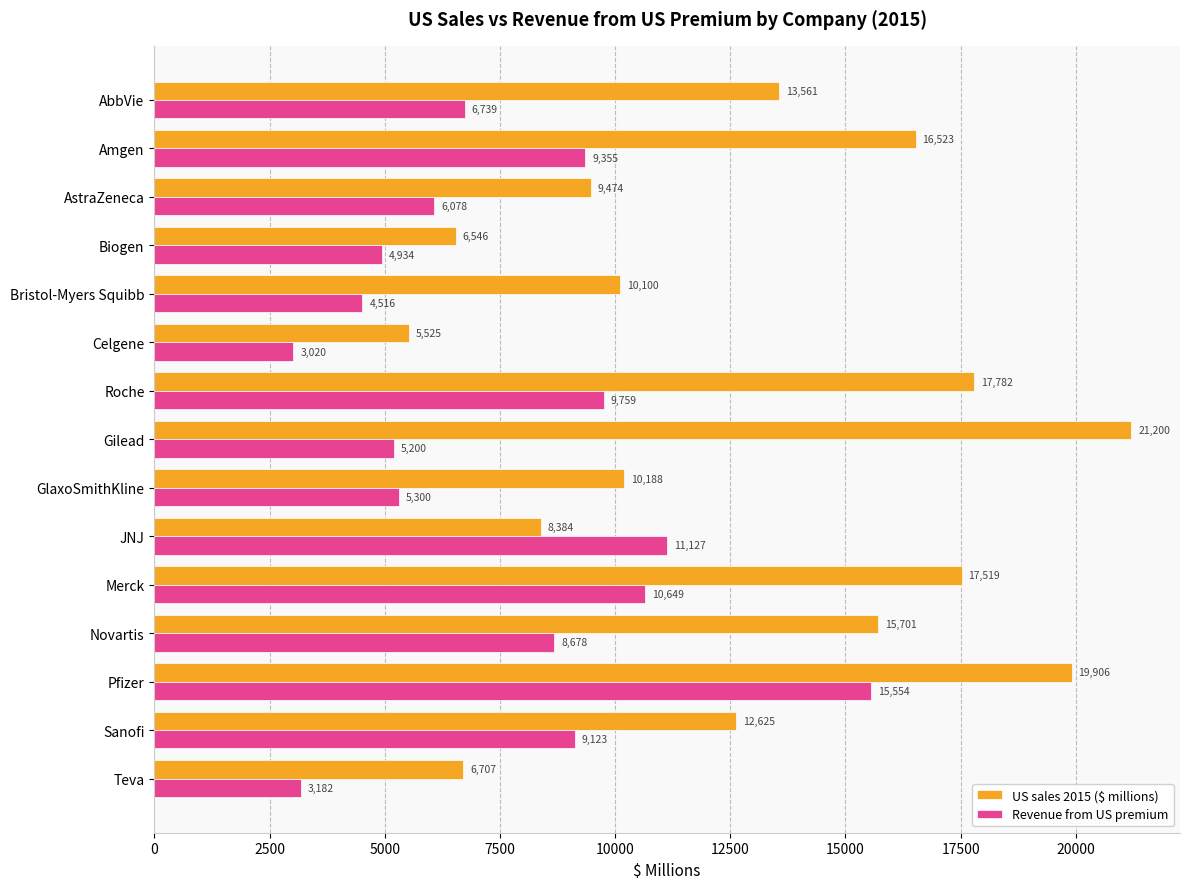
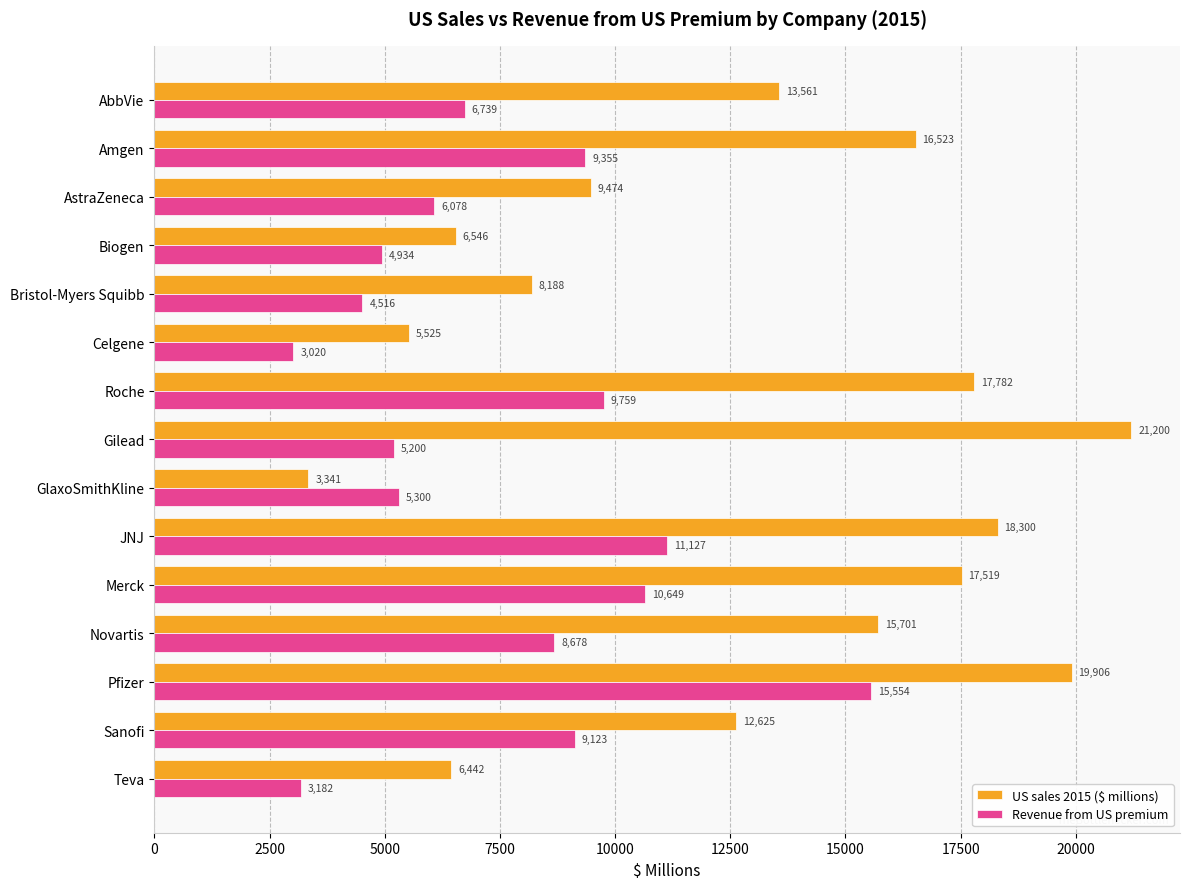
US sales 2015 ($ millions), Bristol-Myers Squibb: 10,100 -> 8,188
US sales 2015 ($ millions), GlaxoSmithKline: 10,188 -> 3,341
US sales 2015 ($ millions), JNJ: 8,384 -> 18,300
US sales 2015 ($ millions), Teva: 6,707 -> 6,442
